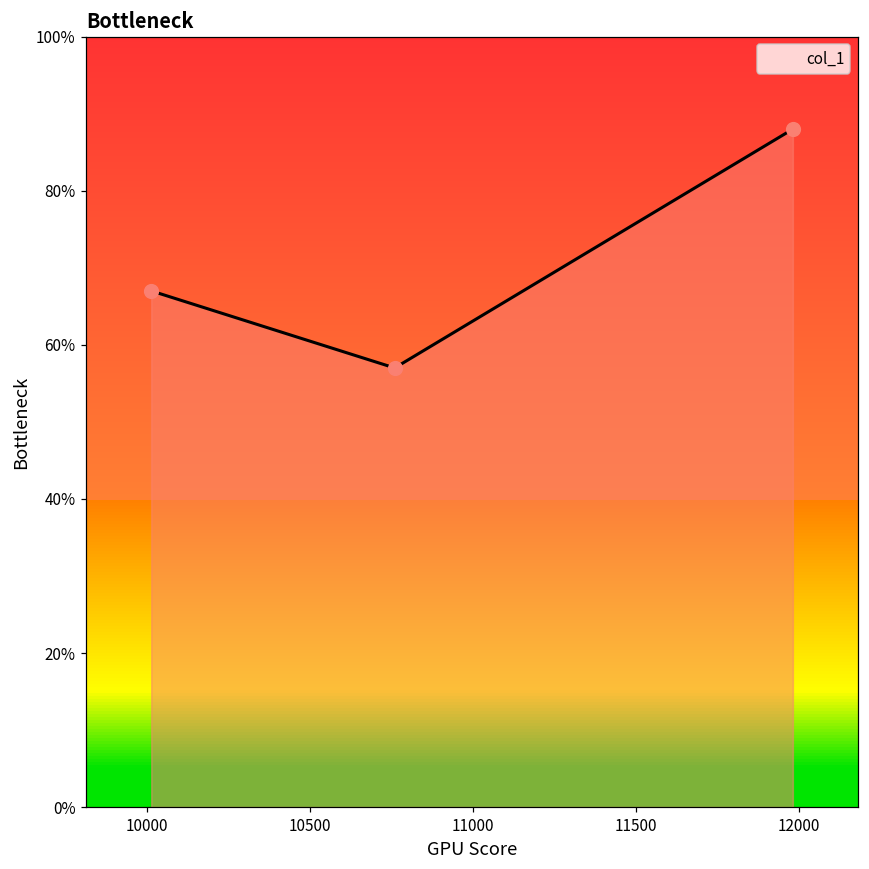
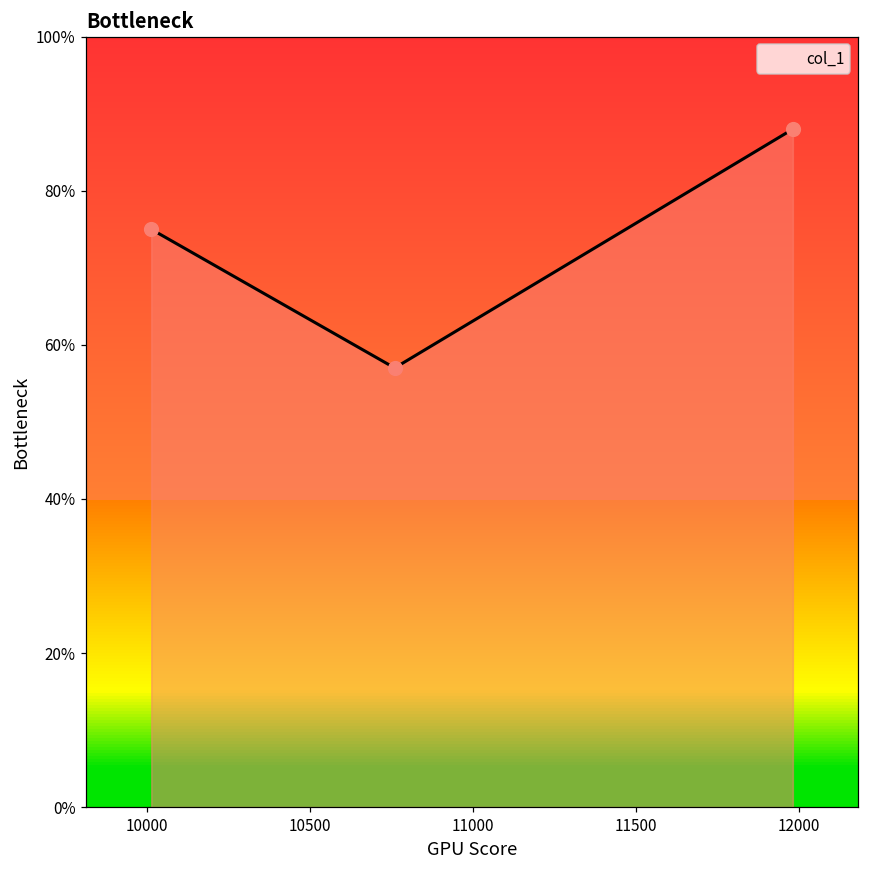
10000: 67% -> 75%
